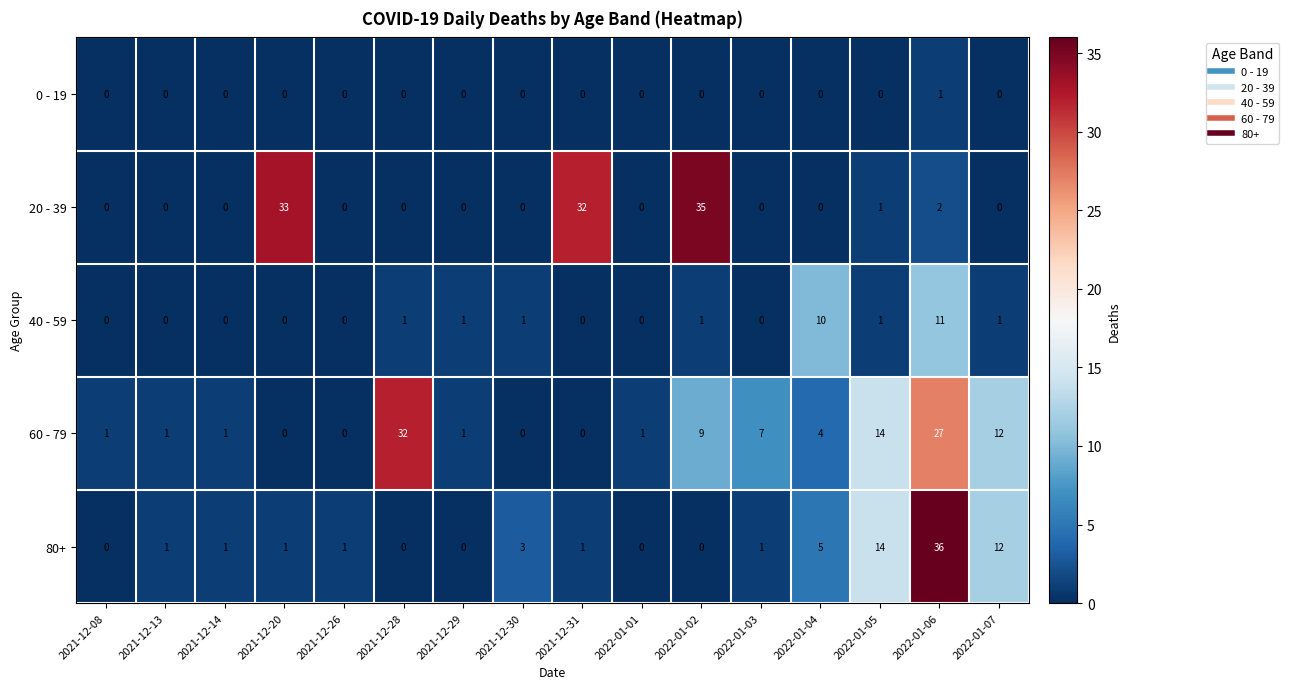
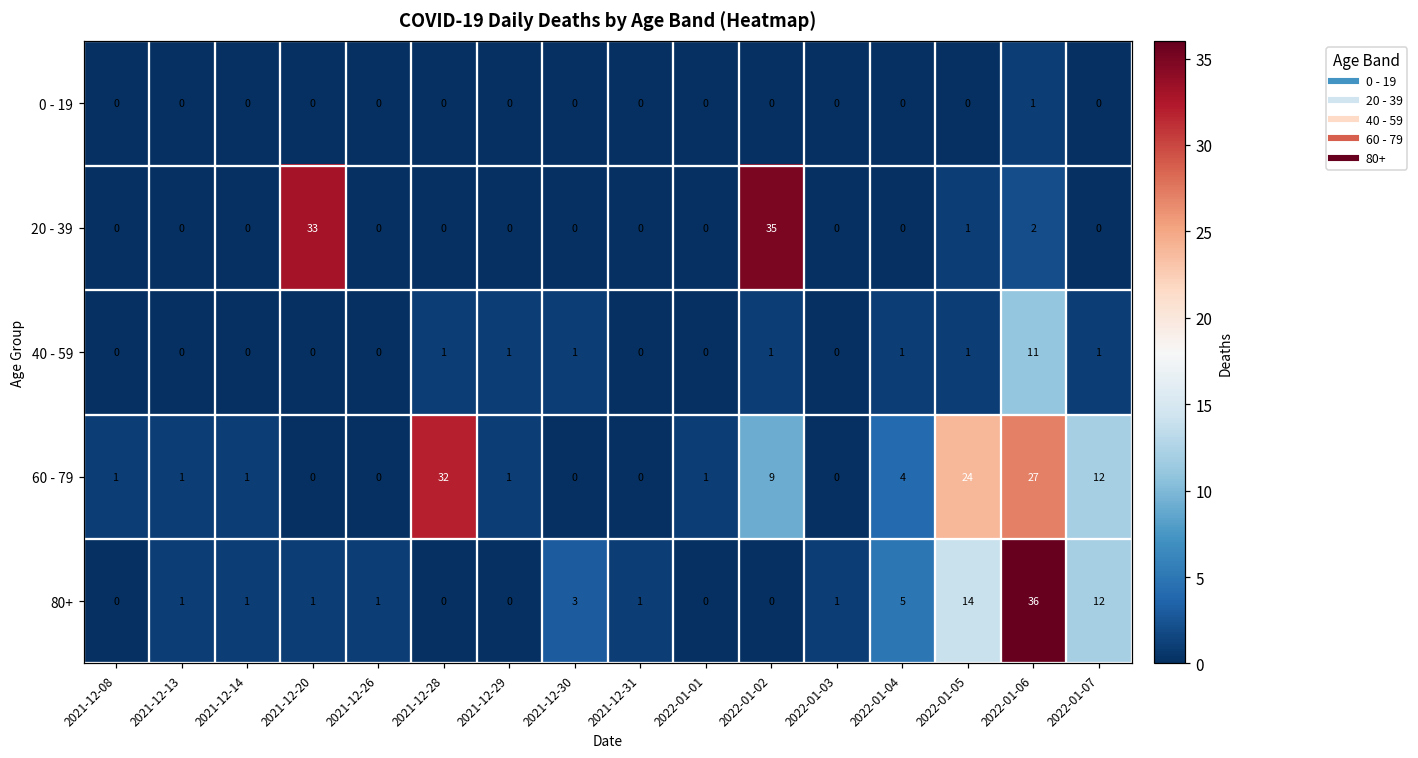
20 - 39, 2021-12-31: 32 -> 0
40 - 59, 2022-01-04: 10 -> 1
60 - 79, 2022-01-03: 7 -> 0
60 - 79, 2022-01-05: 14 -> 24
